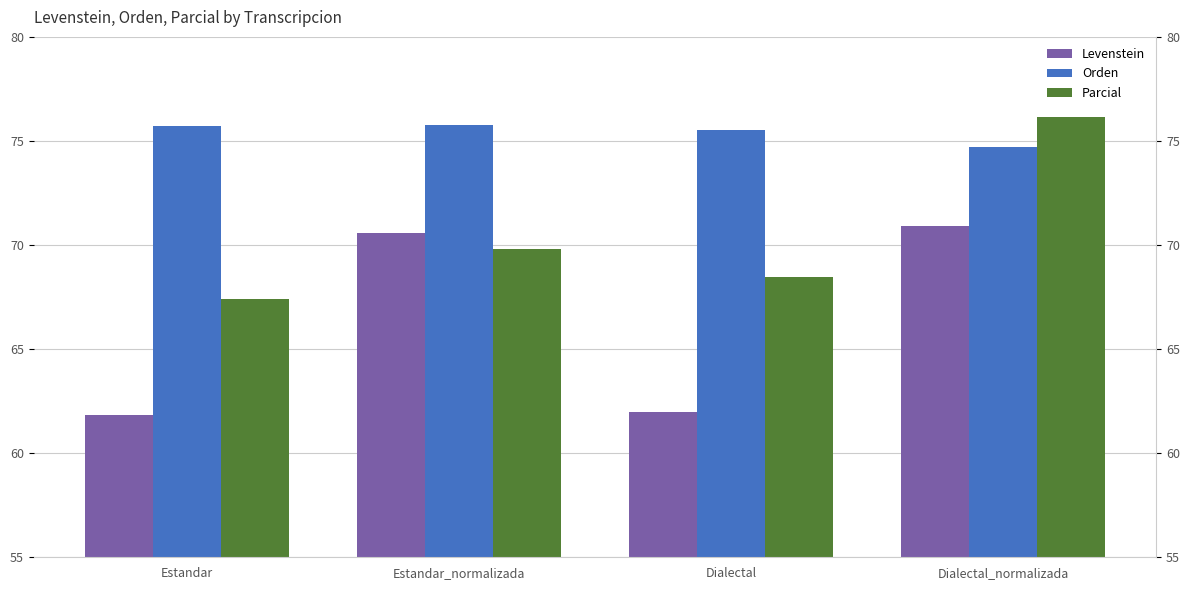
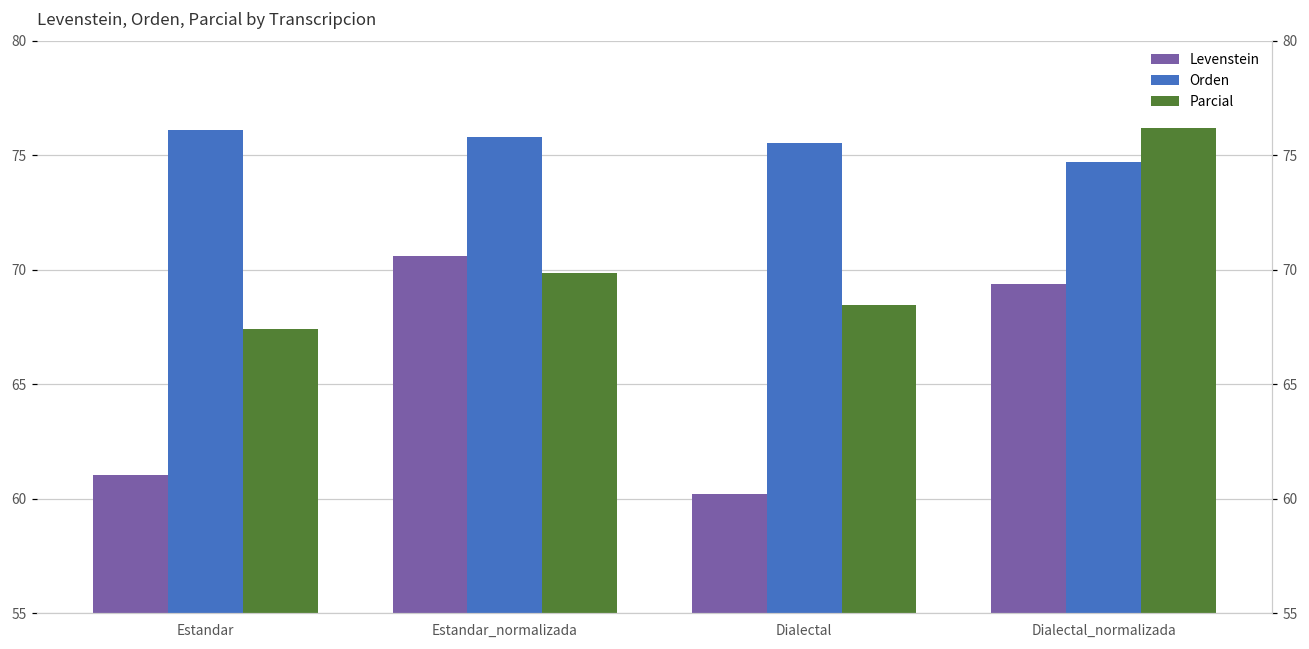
Levenstein, Estandar: 61.8 -> 61.0
Orden, Estandar: 75.7 -> 76.1
Levenstein, Dialectal: 62.0 -> 60.2
Levenstein, Dialectal_normalizada: 70.9 -> 69.4
